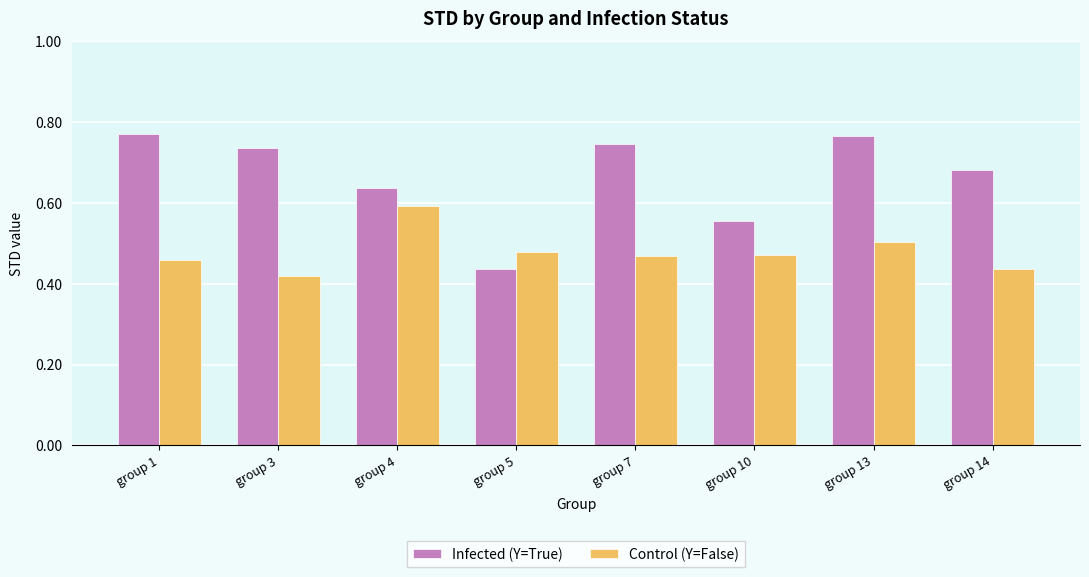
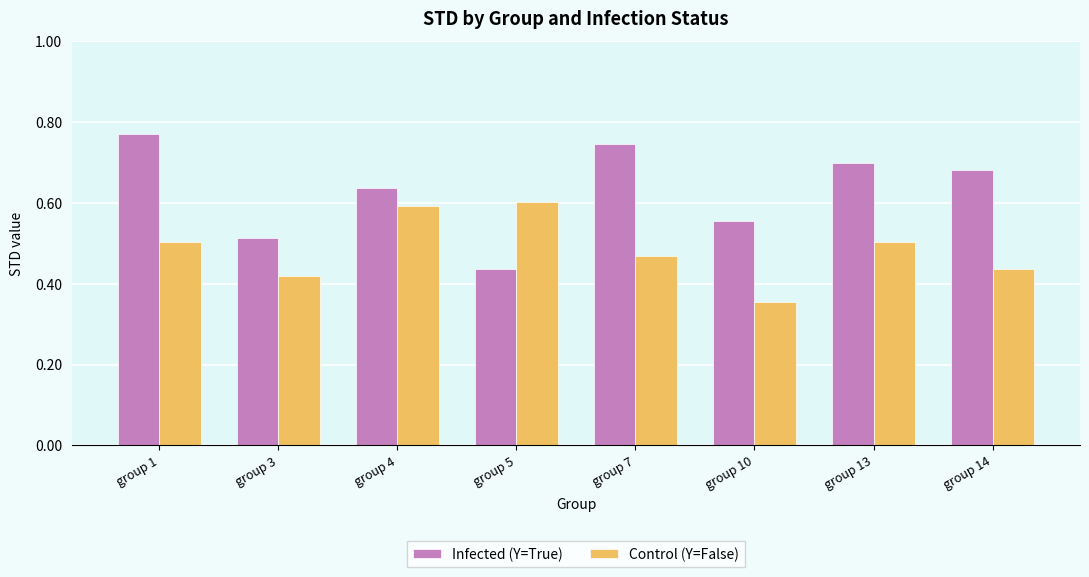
Control (Y=False), group 1: 0.46 -> 0.50
Infected (Y=True), group 3: 0.74 -> 0.51
Control (Y=False), group 5: 0.48 -> 0.60
Control (Y=False), group 10: 0.47 -> 0.36
Infected (Y=True), group 13: 0.77 -> 0.70
